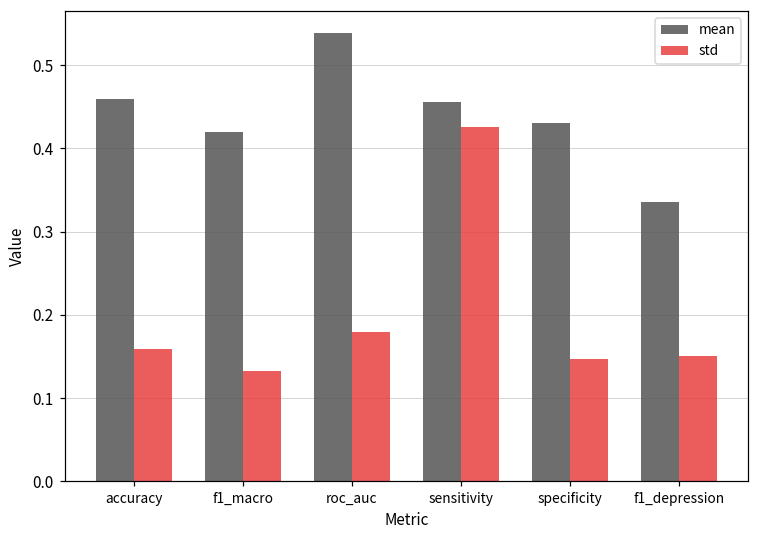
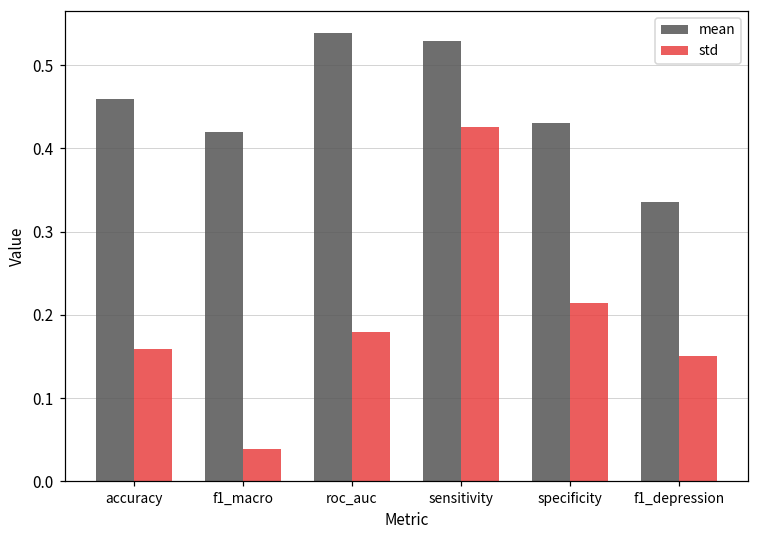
std, f1_macro: 0.13 -> 0.04
mean, sensitivity: 0.46 -> 0.53
std, specificity: 0.15 -> 0.21
